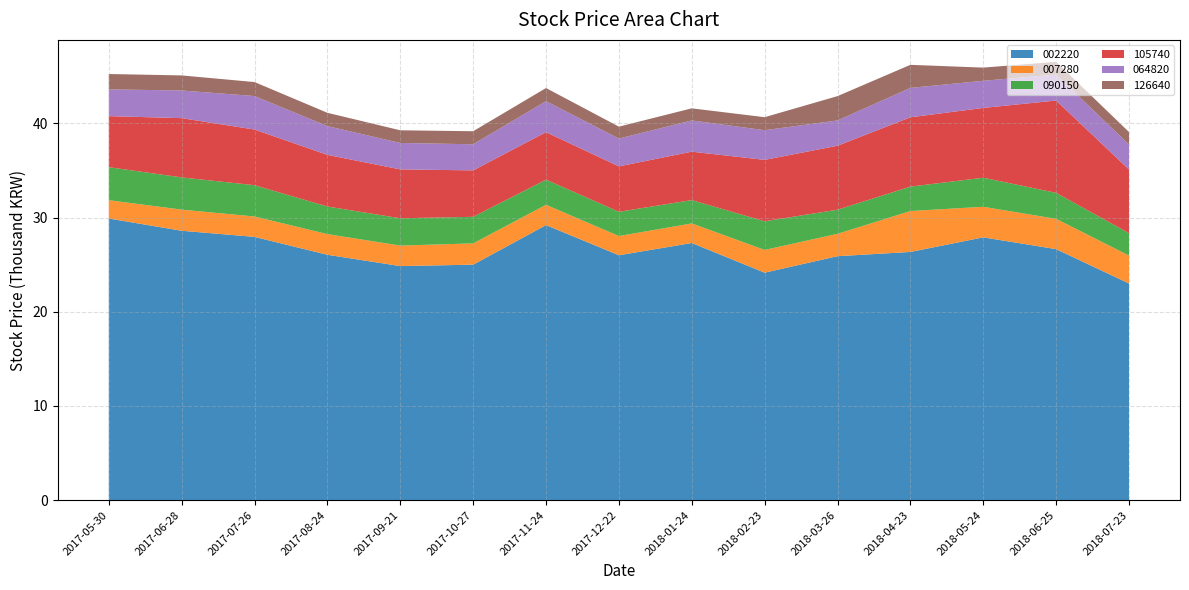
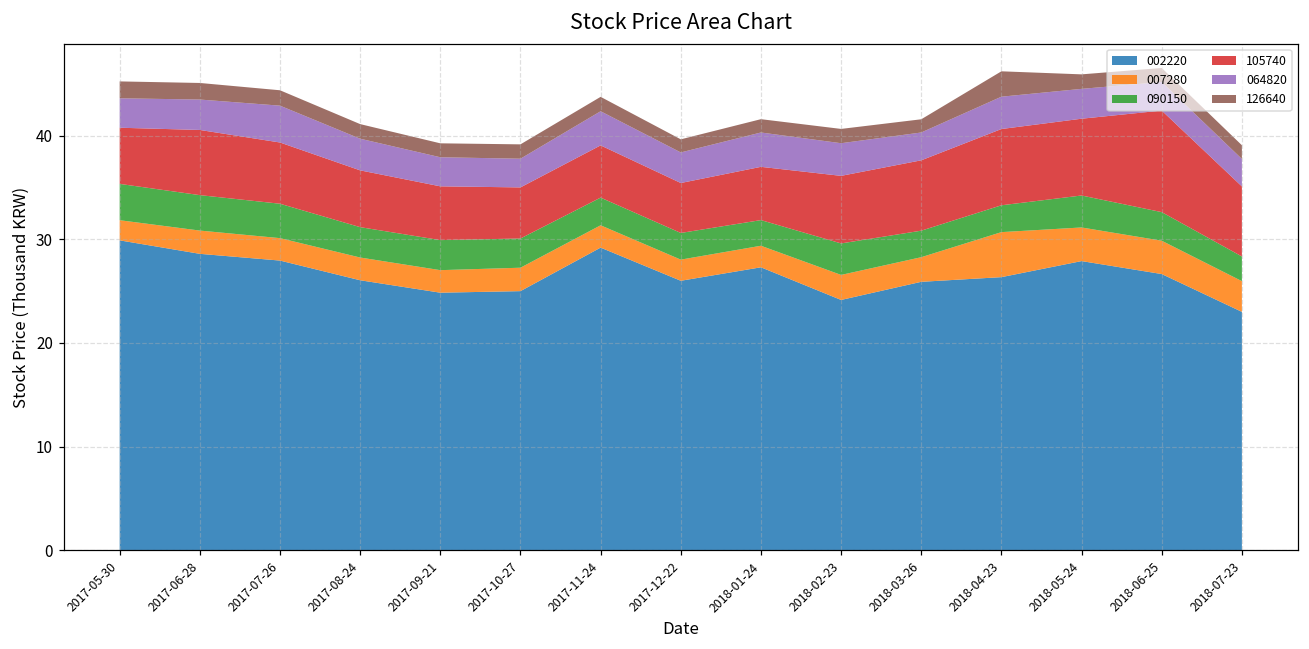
126640, 2018-03-26: 3 -> 1
